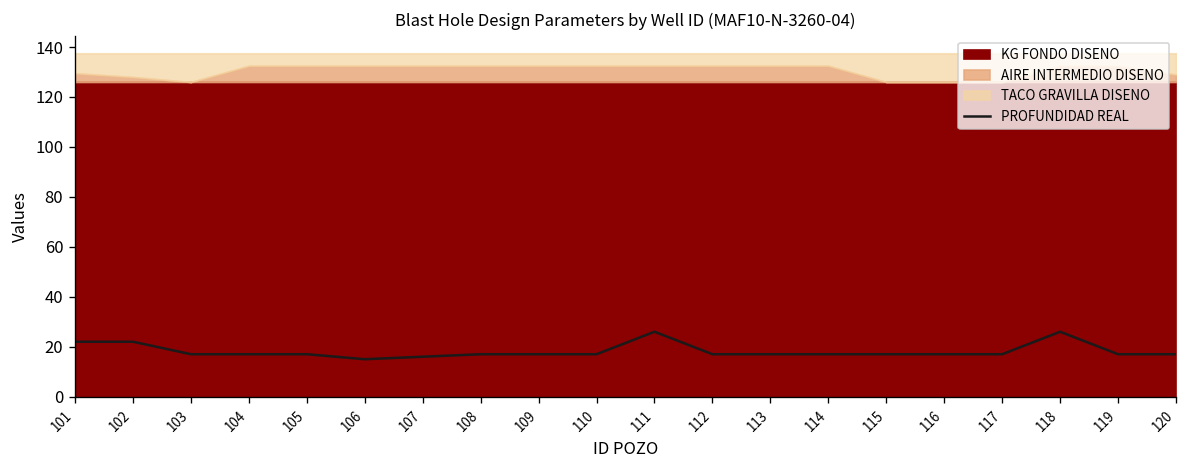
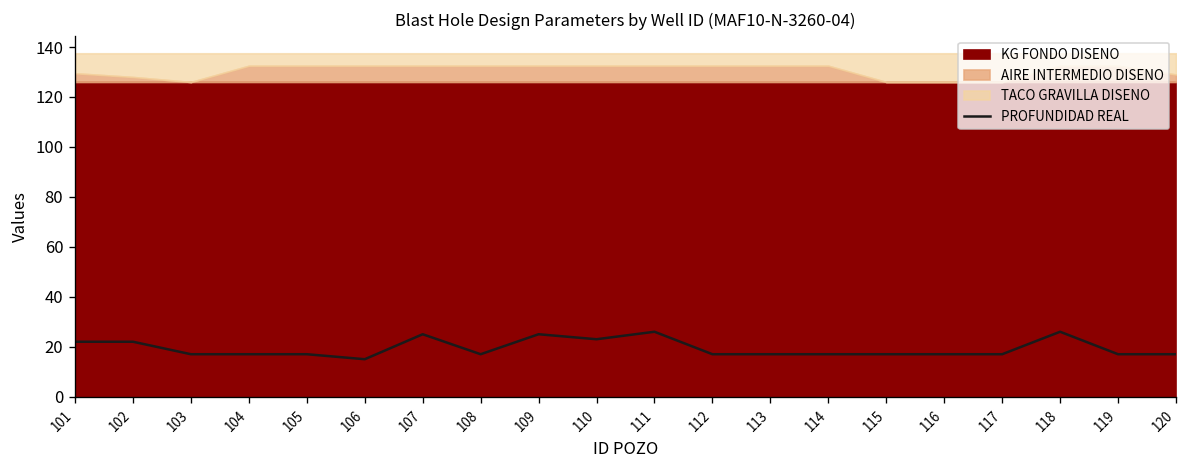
PROFUNDIDAD REAL, 107: 16 -> 25
PROFUNDIDAD REAL, 109: 17 -> 25
PROFUNDIDAD REAL, 110: 17 -> 23
